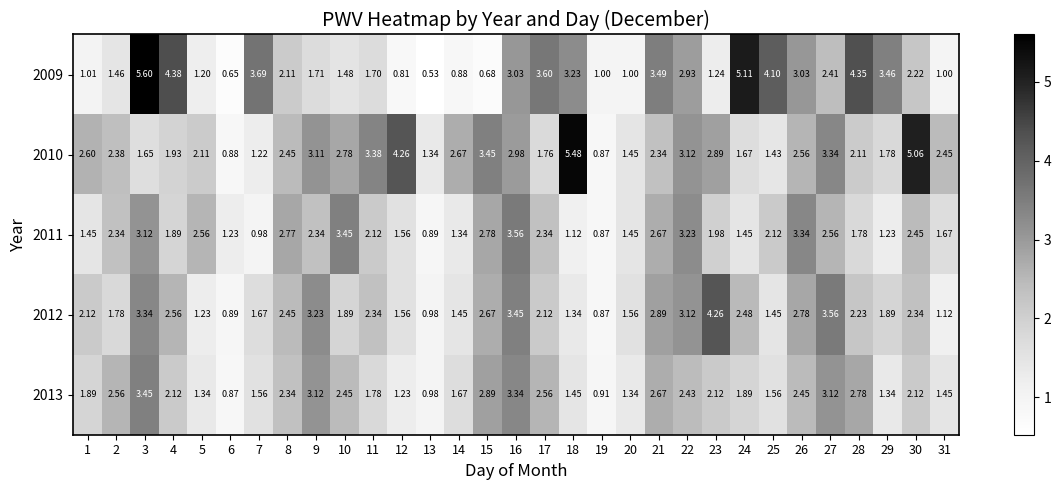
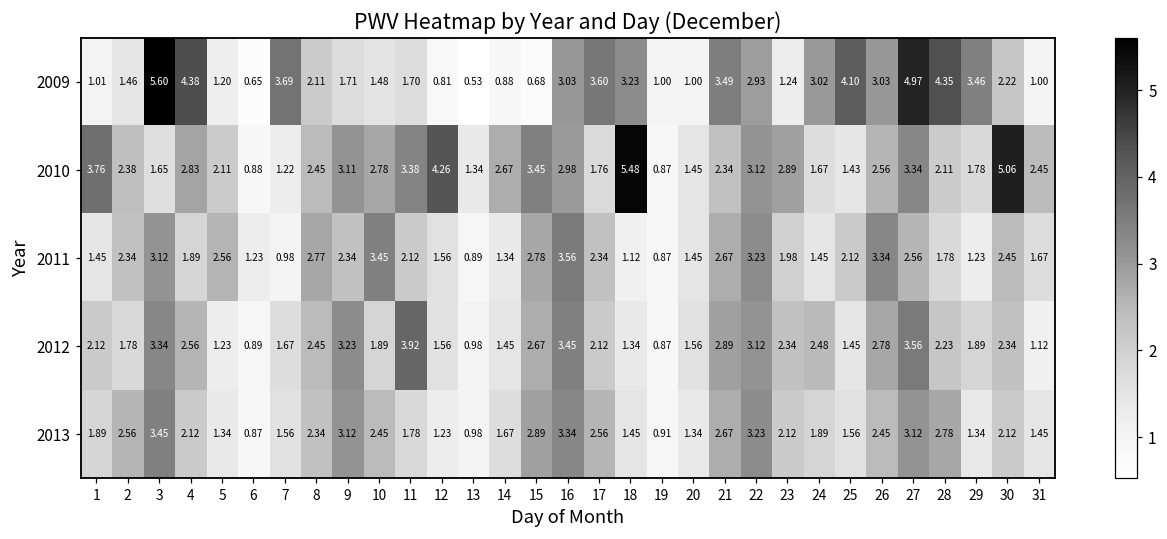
2009, 24: 5.11 -> 3.02
2009, 27: 2.41 -> 4.97
2010, 1: 2.60 -> 3.76
2010, 4: 1.93 -> 2.83
2012, 11: 2.34 -> 3.92
2012, 23: 4.26 -> 2.34
2013, 22: 2.43 -> 3.23
